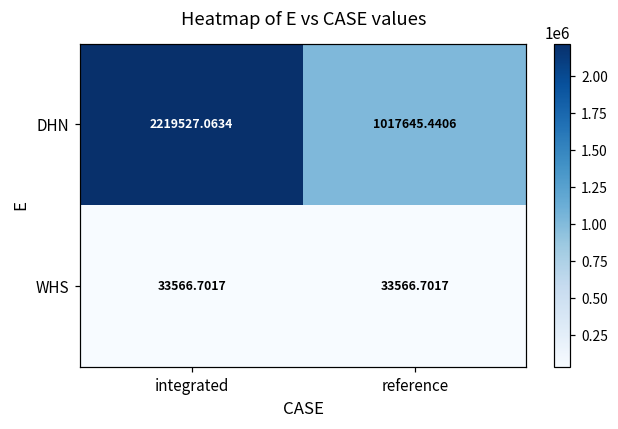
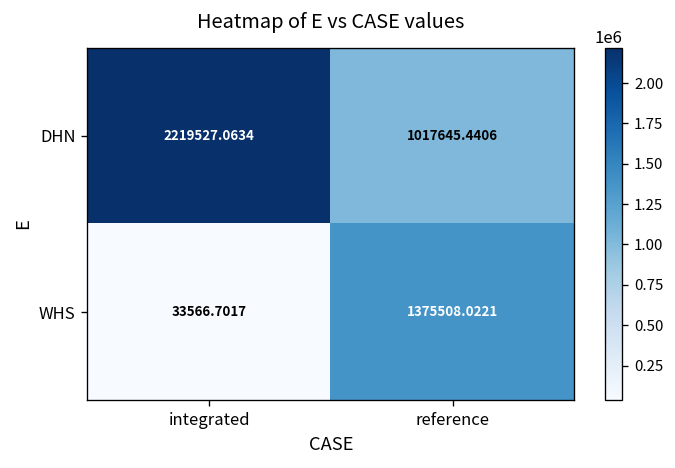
WHS, reference: 33566.7017 -> 1375508.0221
